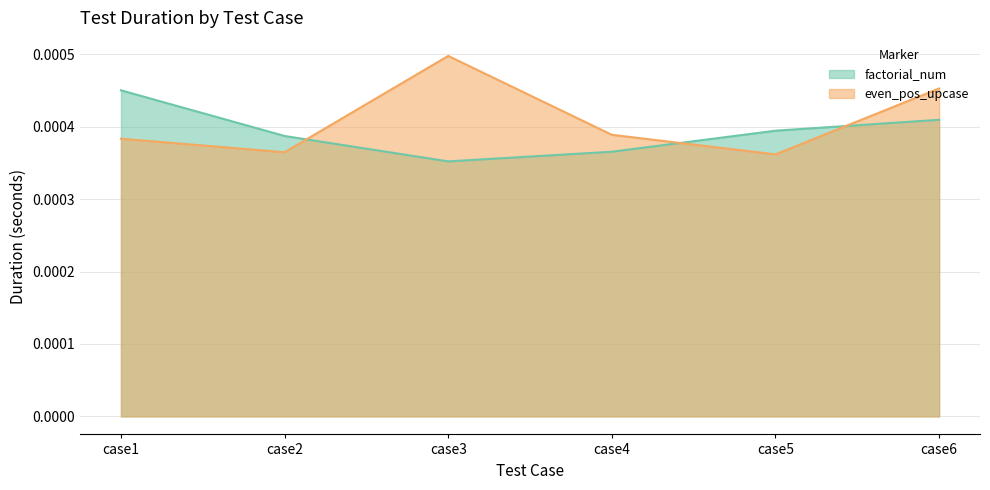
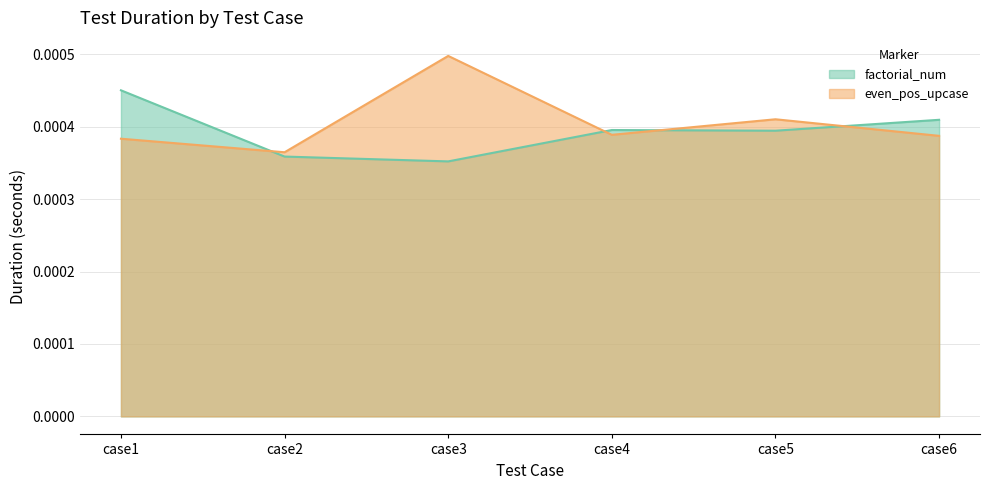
factorial_num, case2: 0.00039 -> 0.00036
factorial_num, case4: 0.00037 -> 0.00040
even_pos_upcase, case5: 0.00036 -> 0.00041
even_pos_upcase, case6: 0.00045 -> 0.00039
